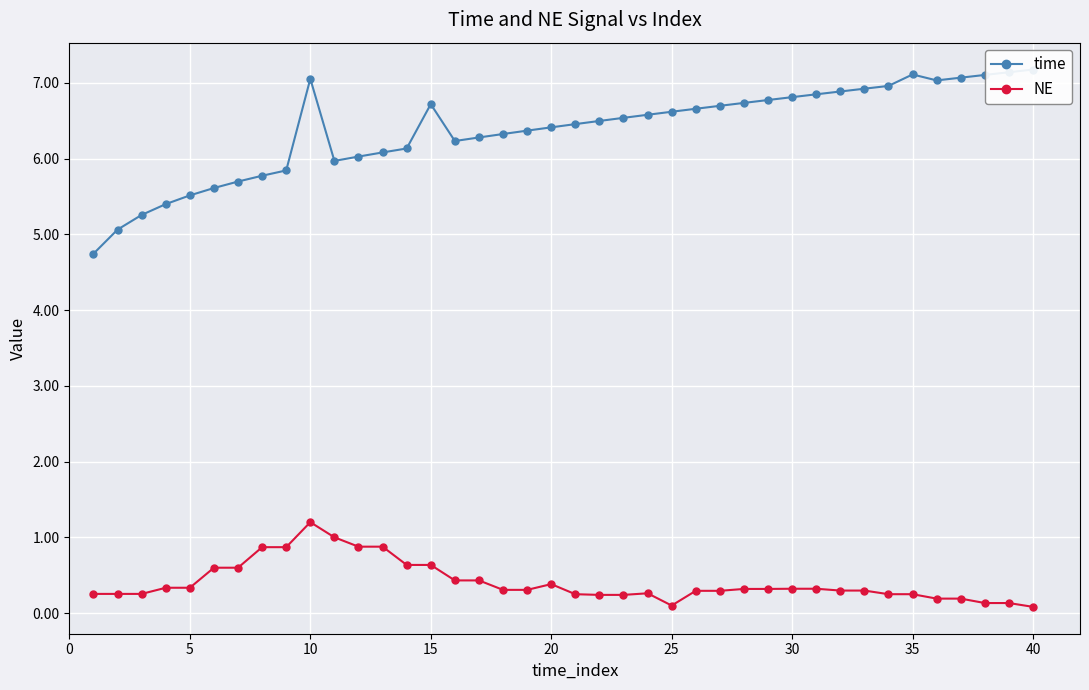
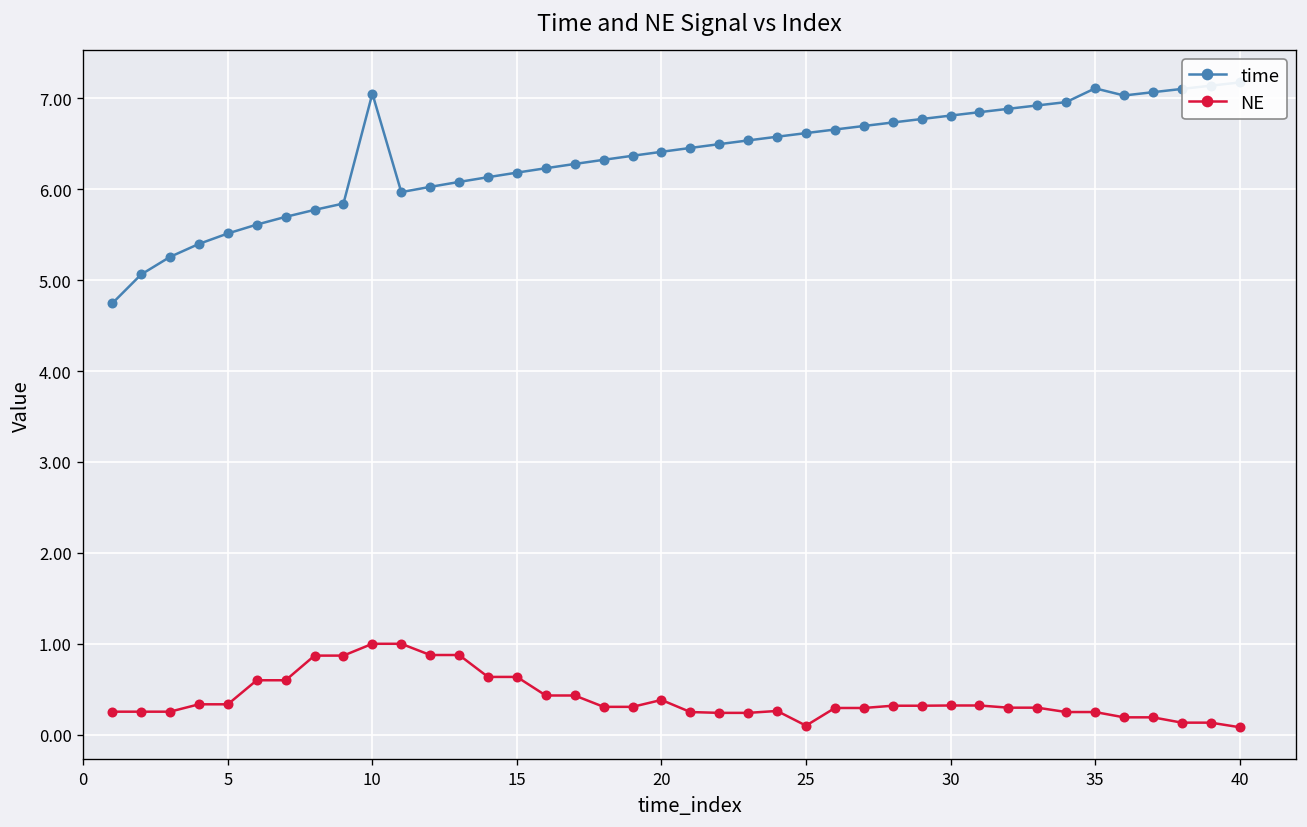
NE, 10: 1.2 -> 1.0
time, 15: 6.7 -> 6.2
